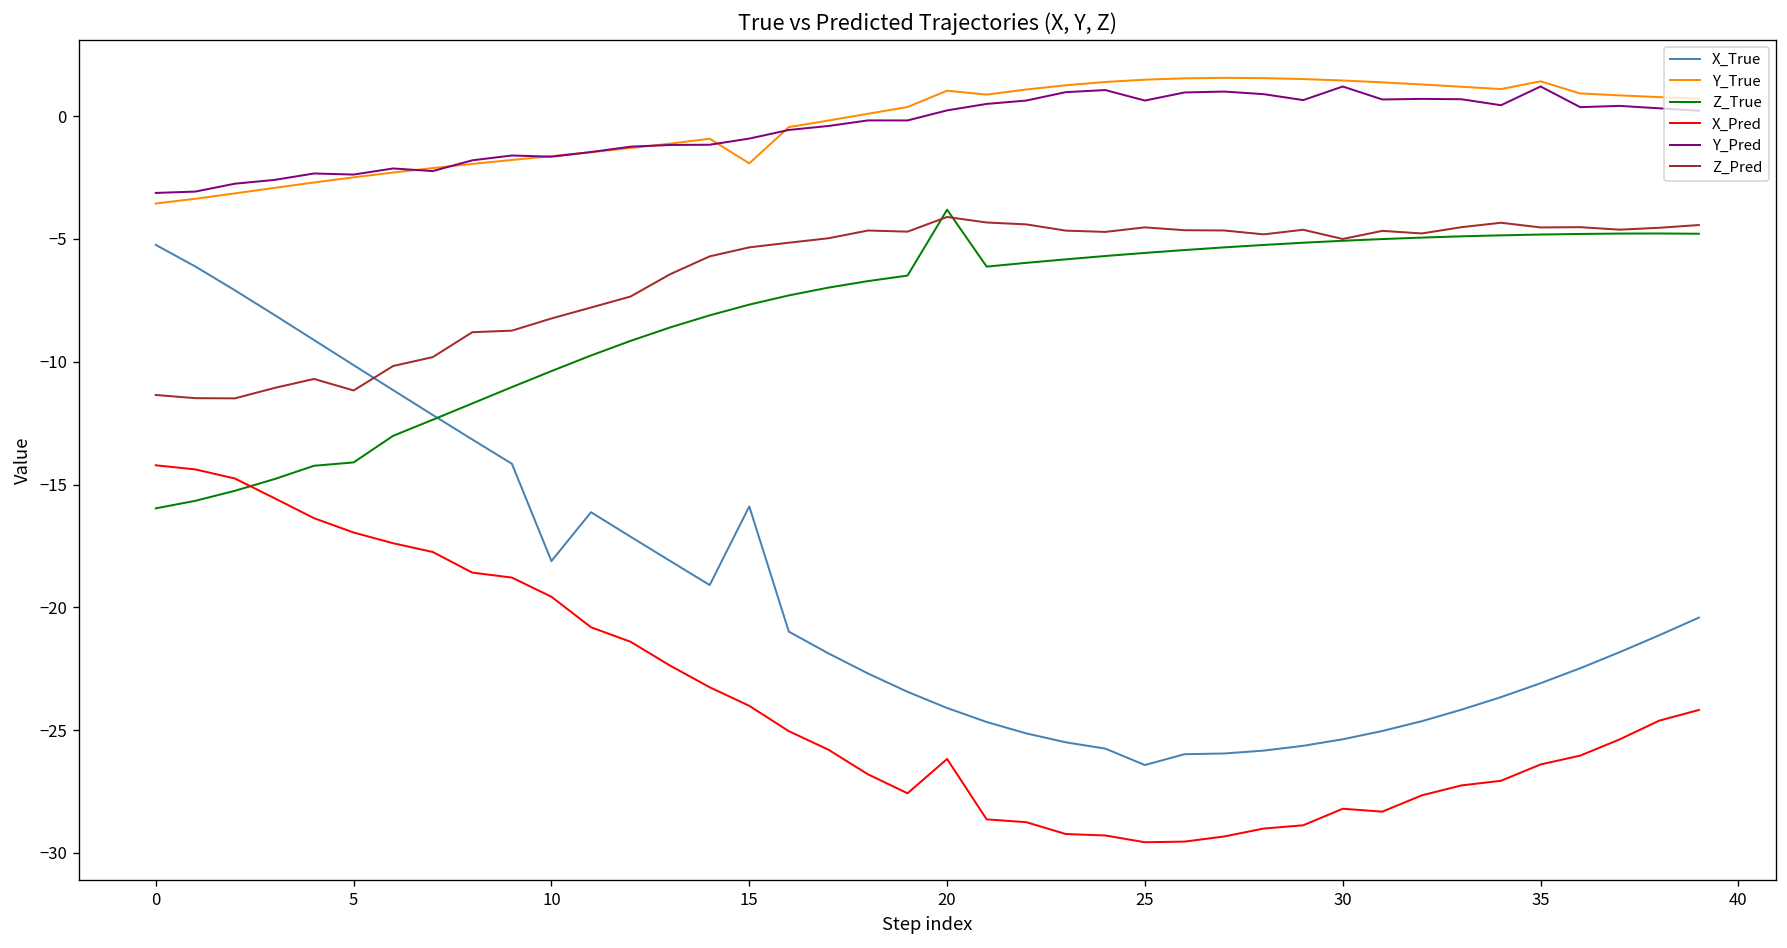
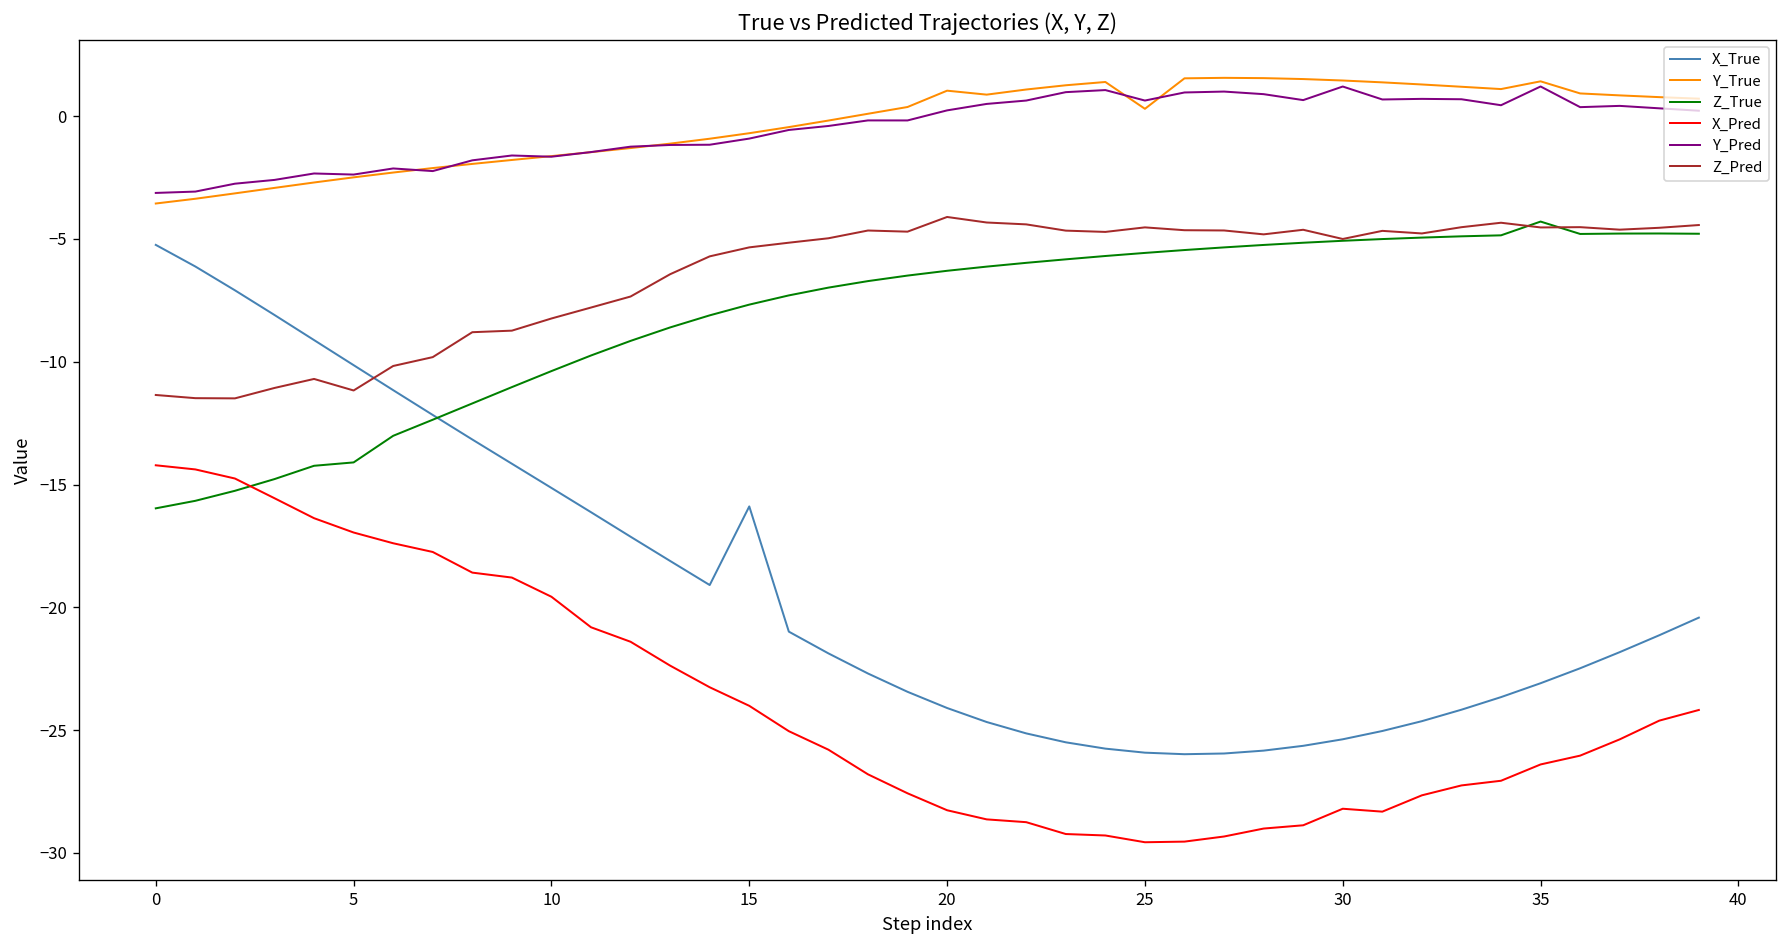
X_True, 10: -18.1 -> -15.1
Y_True, 15: -1.9 -> -0.7
Z_True, 20: -3.8 -> -6.3
X_Pred, 20: -26.2 -> -28.3
X_True, 25: -26.4 -> -25.9
Y_True, 25: 1.5 -> 0.3
Z_True, 35: -4.8 -> -4.3
